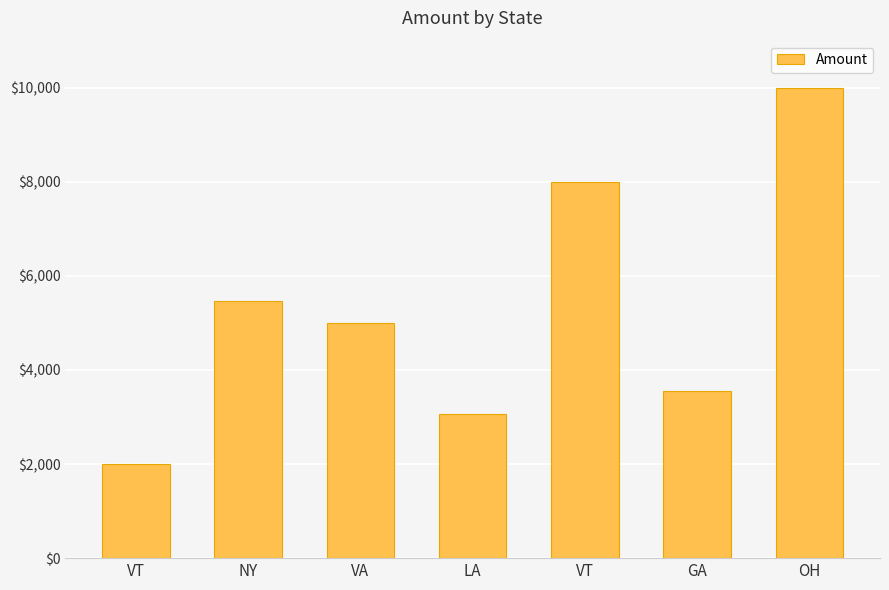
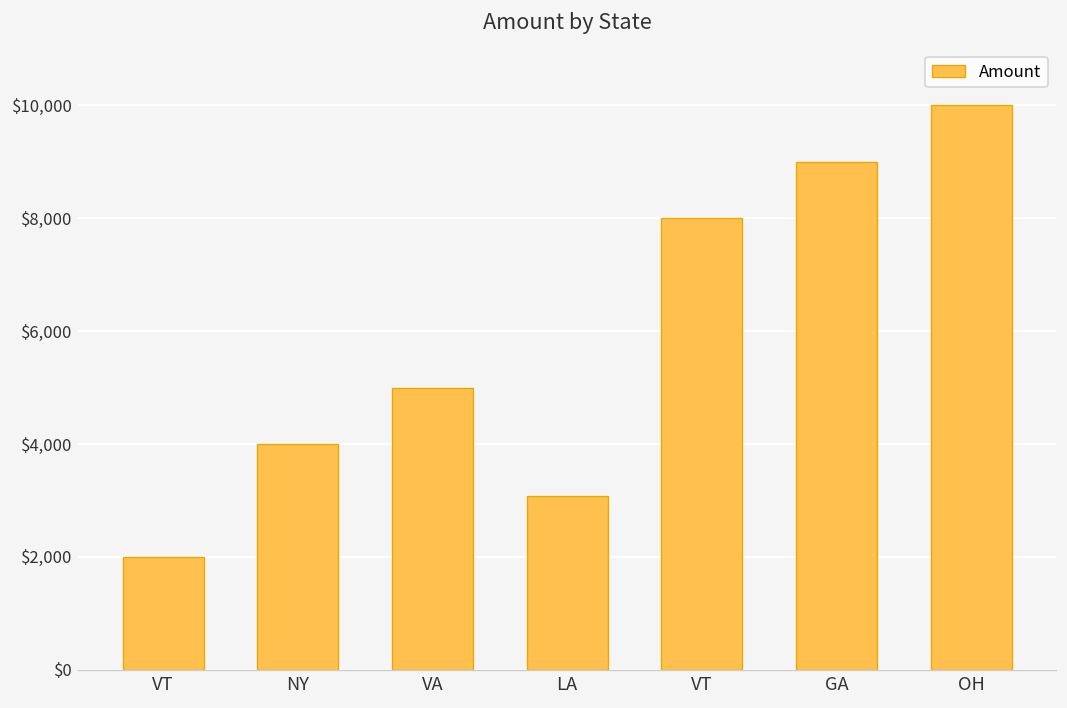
NY: $5,500 -> $4,000
GA: $3,600 -> $9,000
